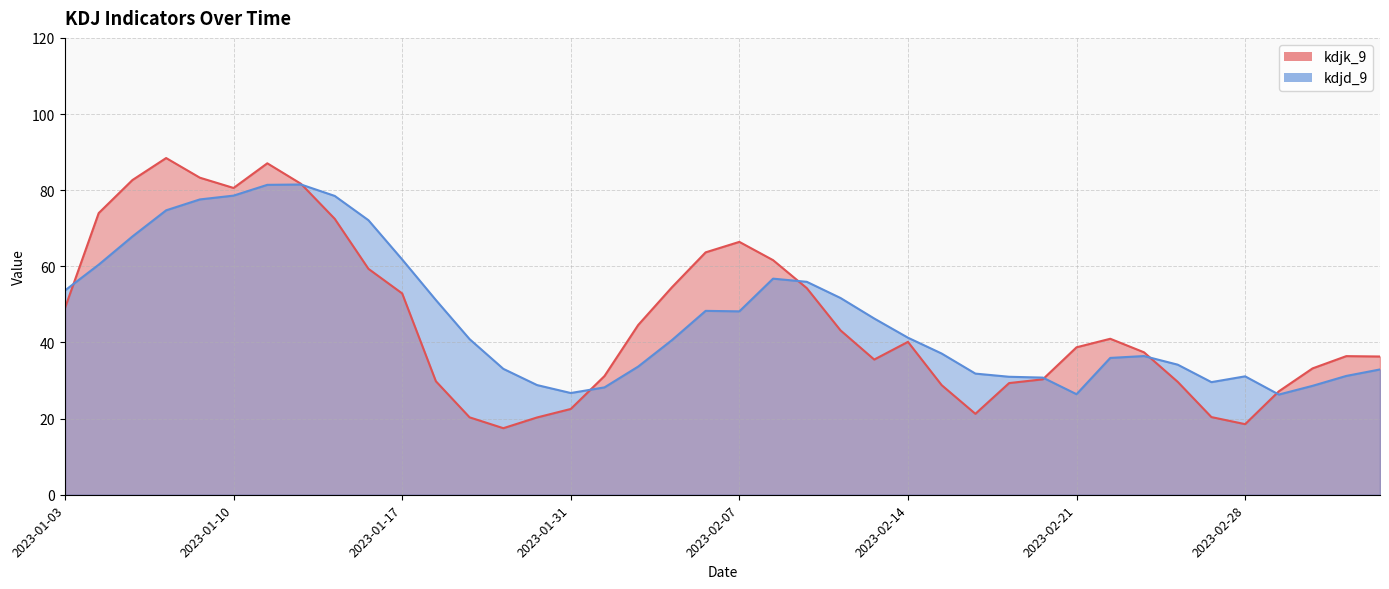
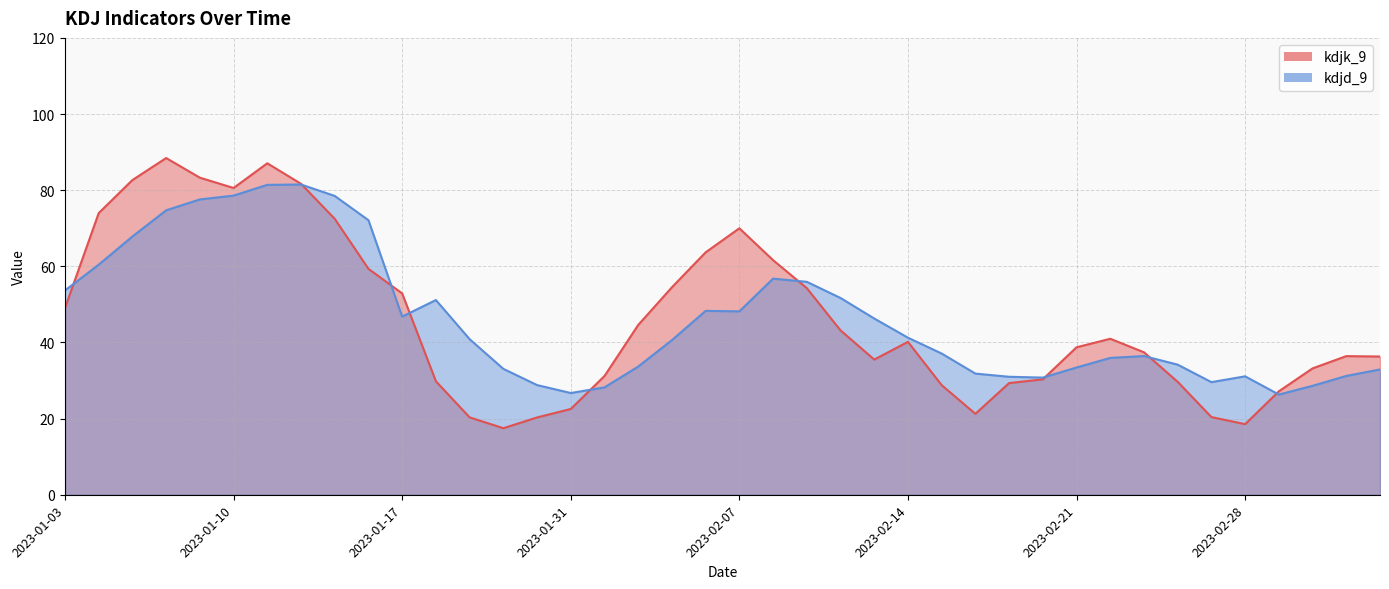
kdjd_9, 2023-01-17: 62 -> 47
kdjk_9, 2023-02-07: 66 -> 70
kdjd_9, 2023-02-21: 26 -> 33
